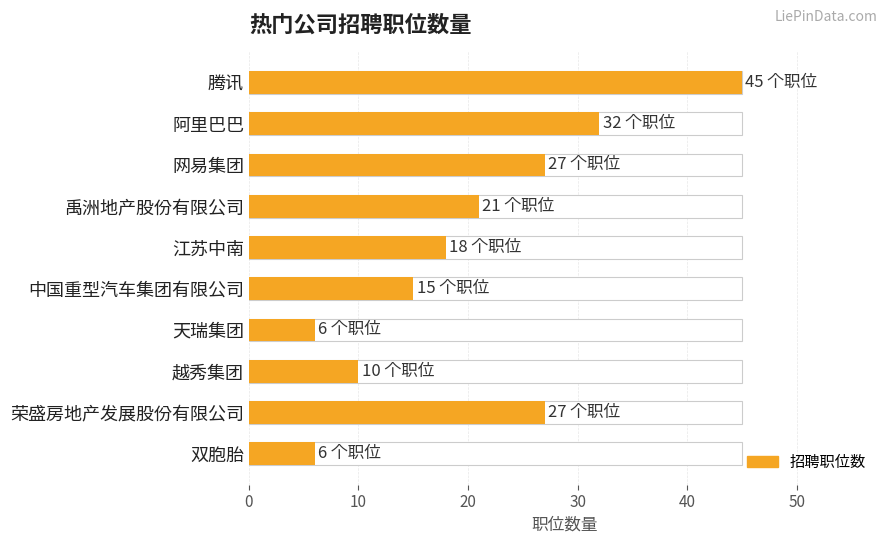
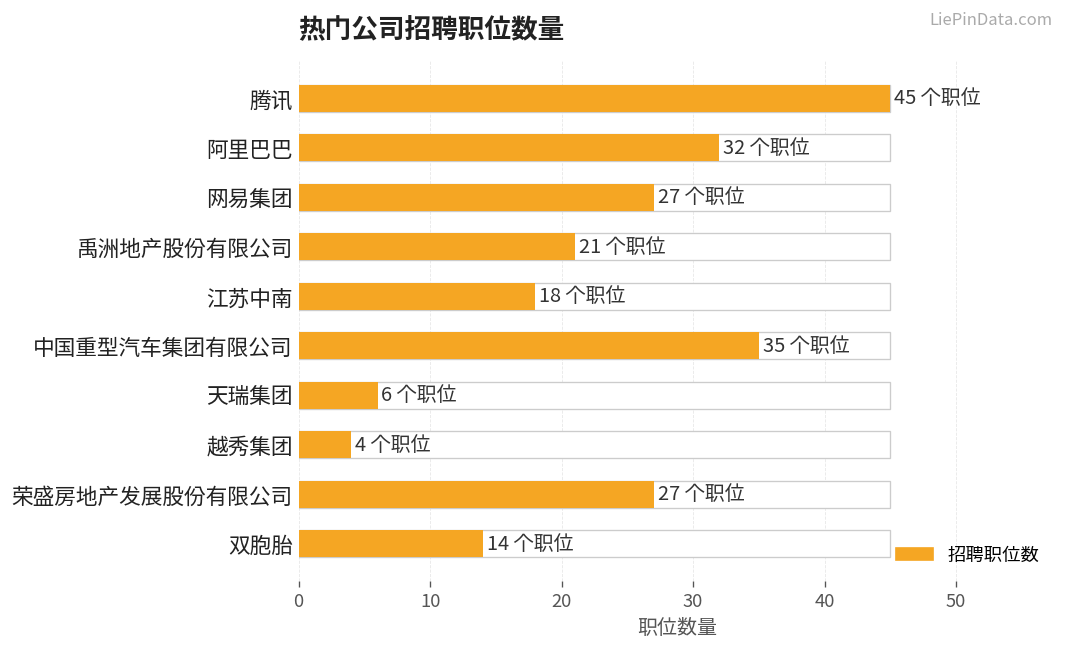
招聘职位数, 中国重型汽车集团有限公司: 15 -> 35
招聘职位数, 越秀集团: 10 -> 4
招聘职位数, 双胞胎: 6 -> 14
